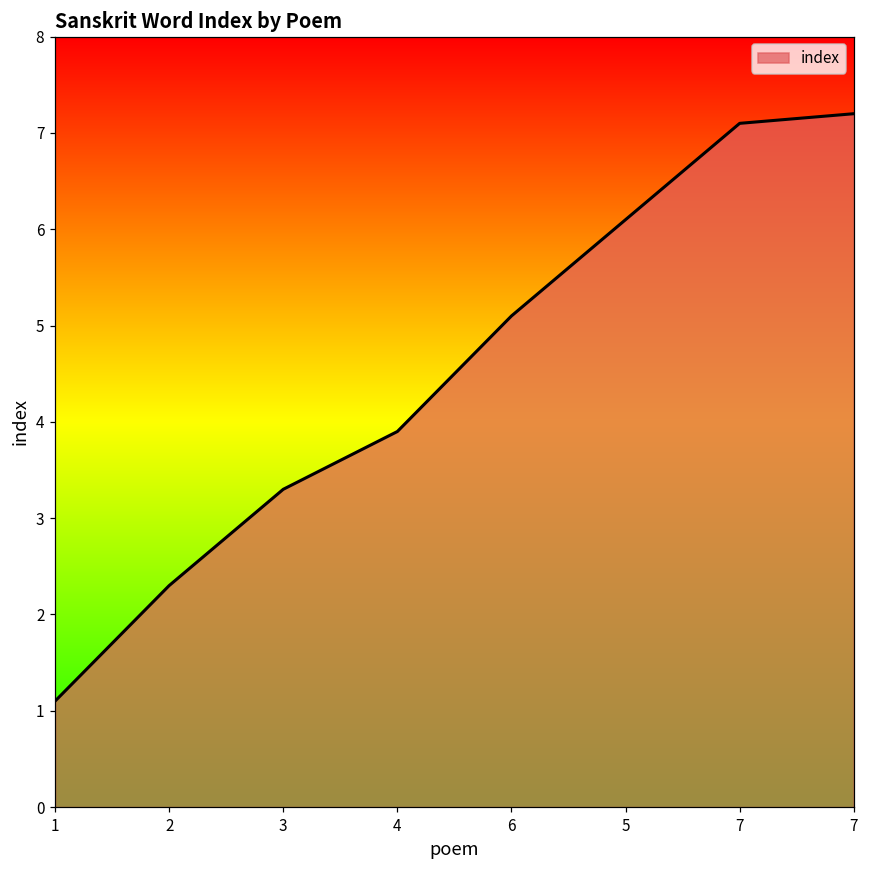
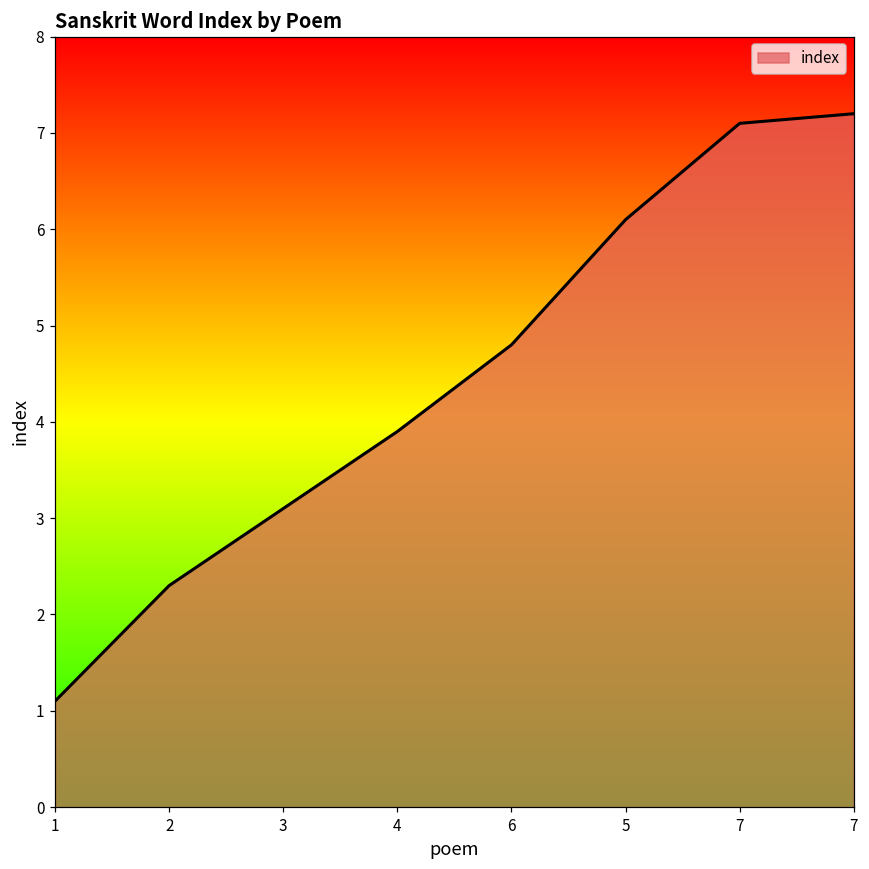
3: 3.3 -> 3.1
6: 5.1 -> 4.8
